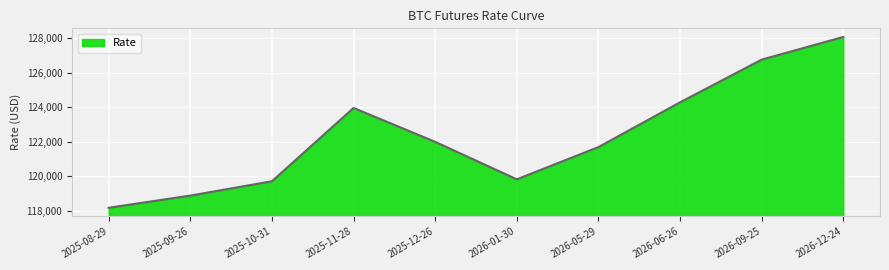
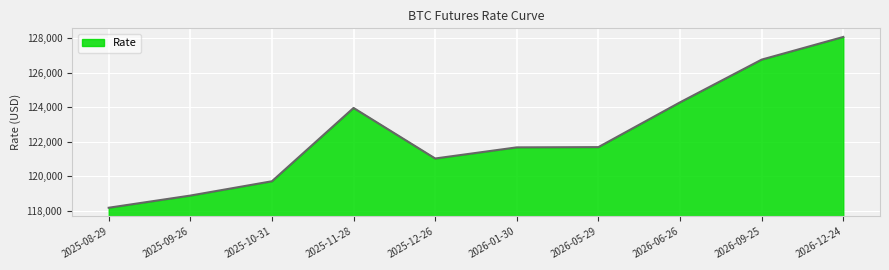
2025-12-26: 122,000 -> 121,000
2026-01-30: 119,800 -> 121,700
